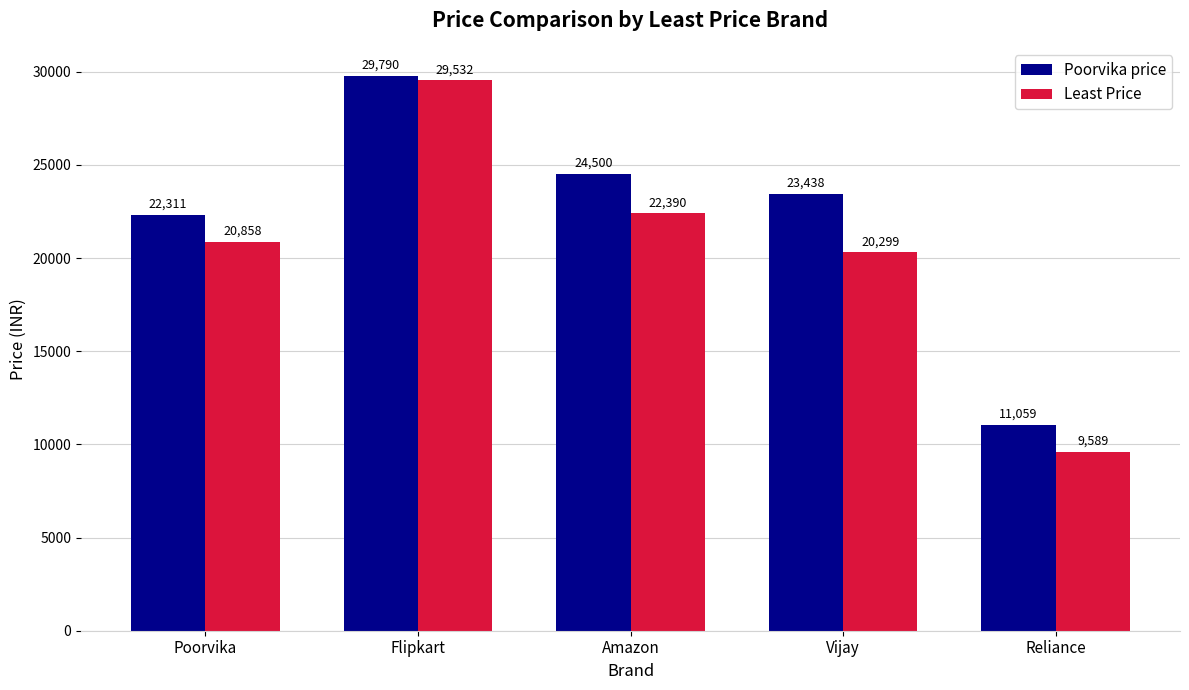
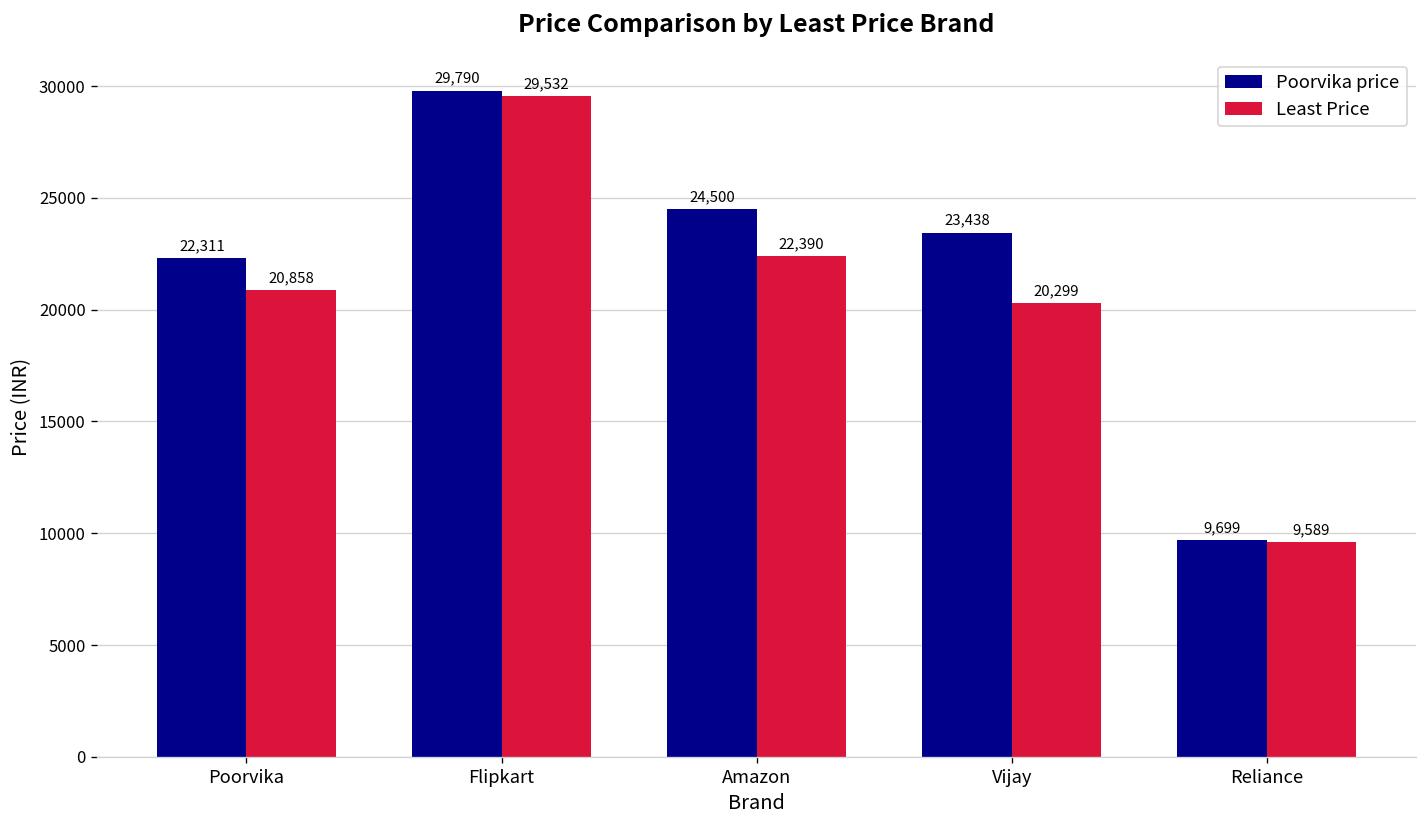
Poorvika price, Reliance: 11,059 -> 9,699
